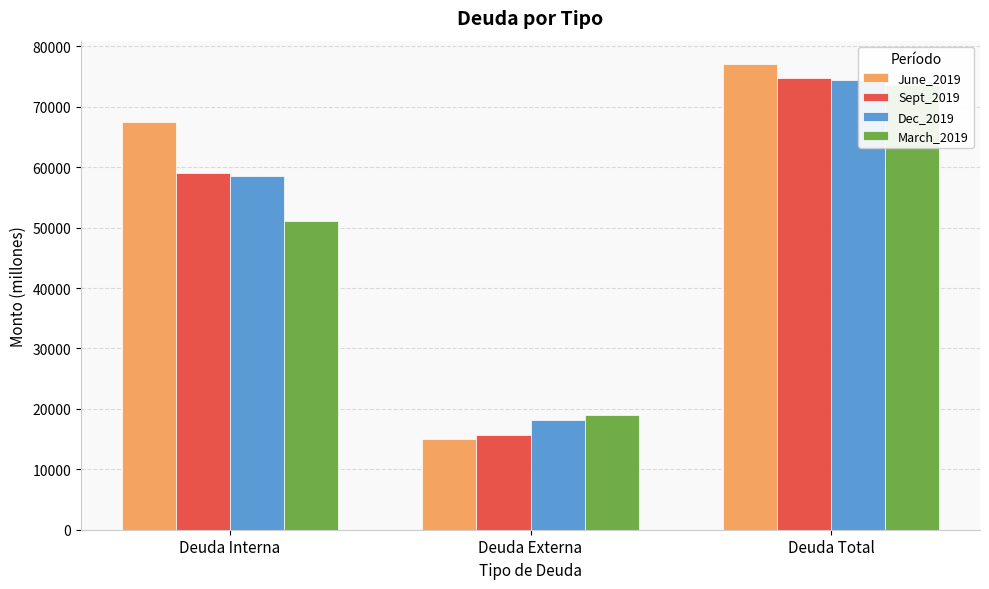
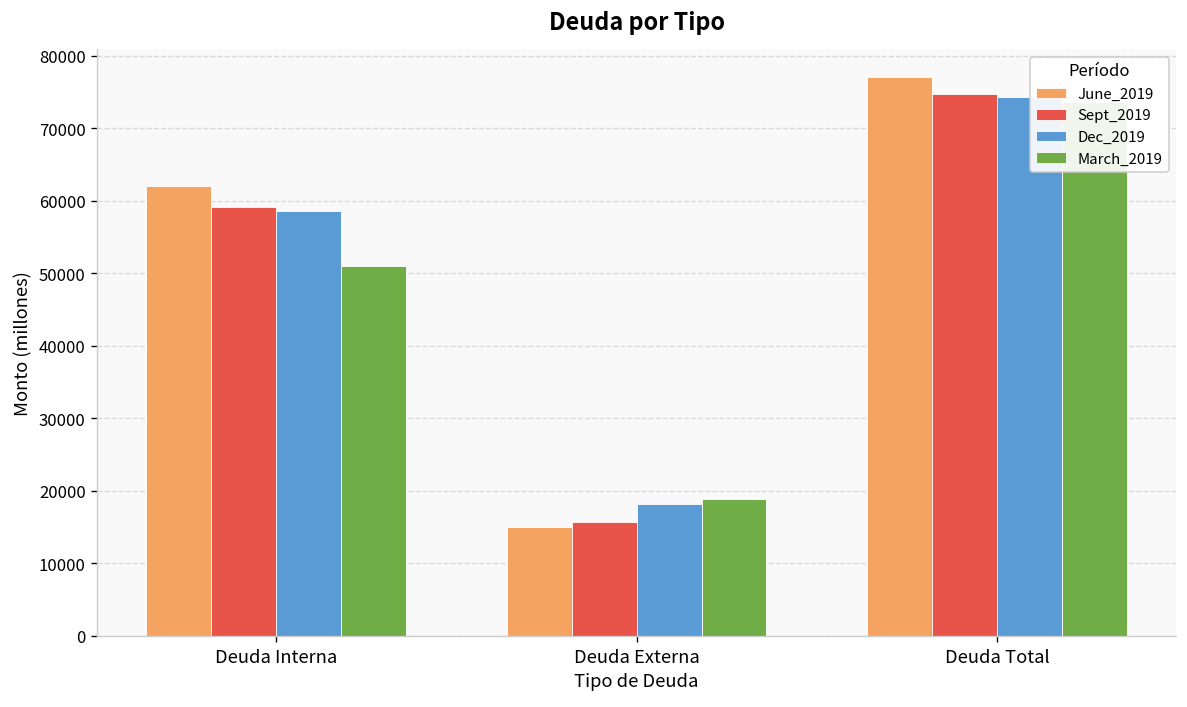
June_2019, Deuda Interna: 67000 -> 62000
